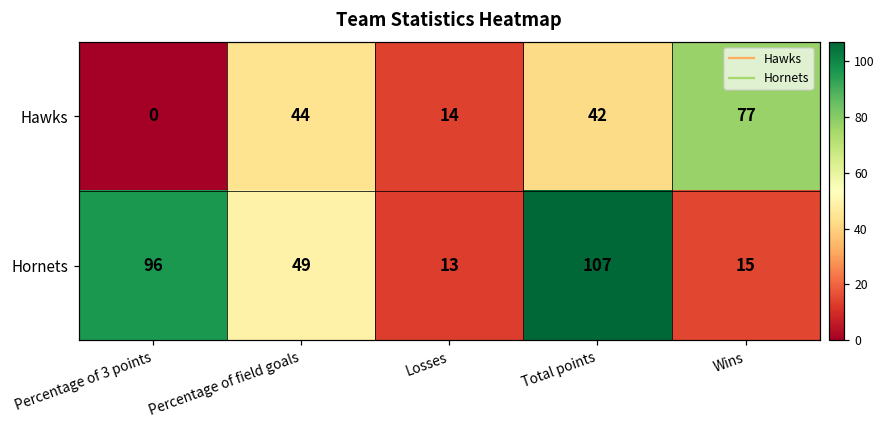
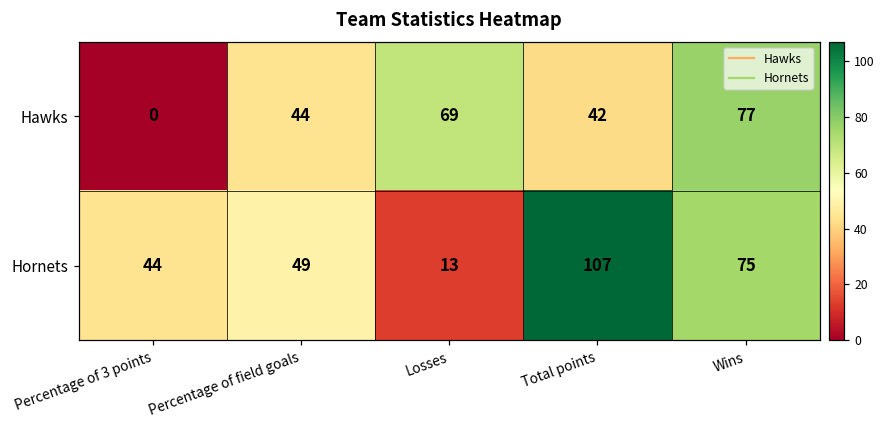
Hawks, Losses: 14 -> 69
Hornets, Percentage of 3 points: 96 -> 44
Hornets, Wins: 15 -> 75
